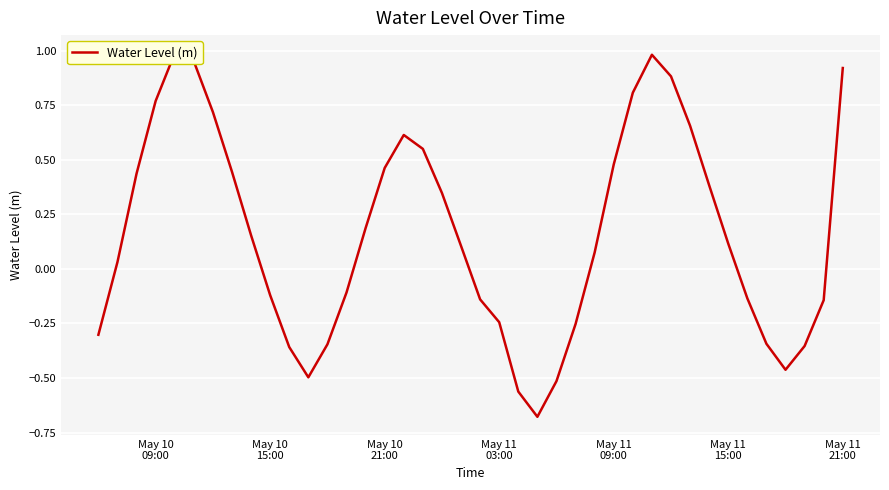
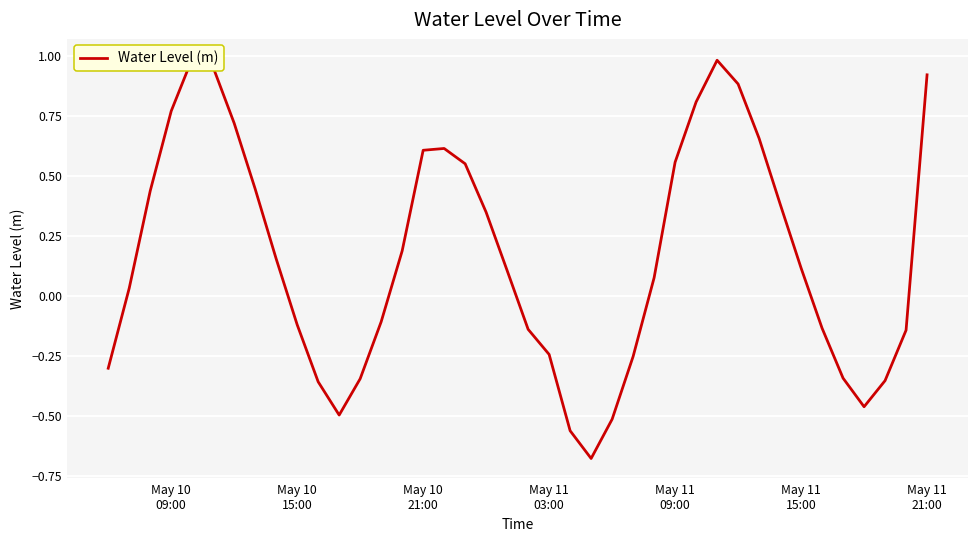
May 10 21:00: 0.46 -> 0.61
May 11 09:00: 0.48 -> 0.56
